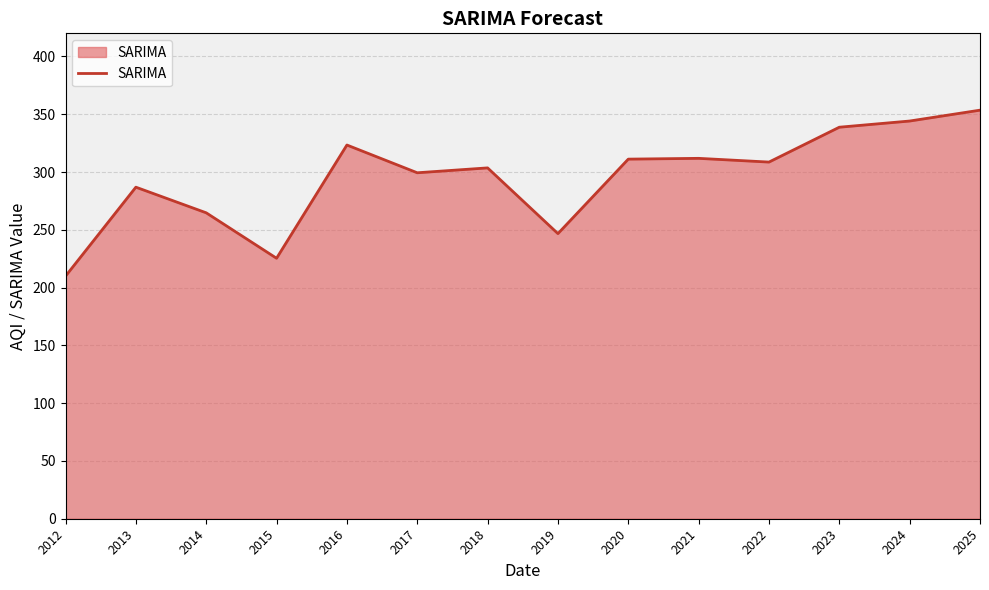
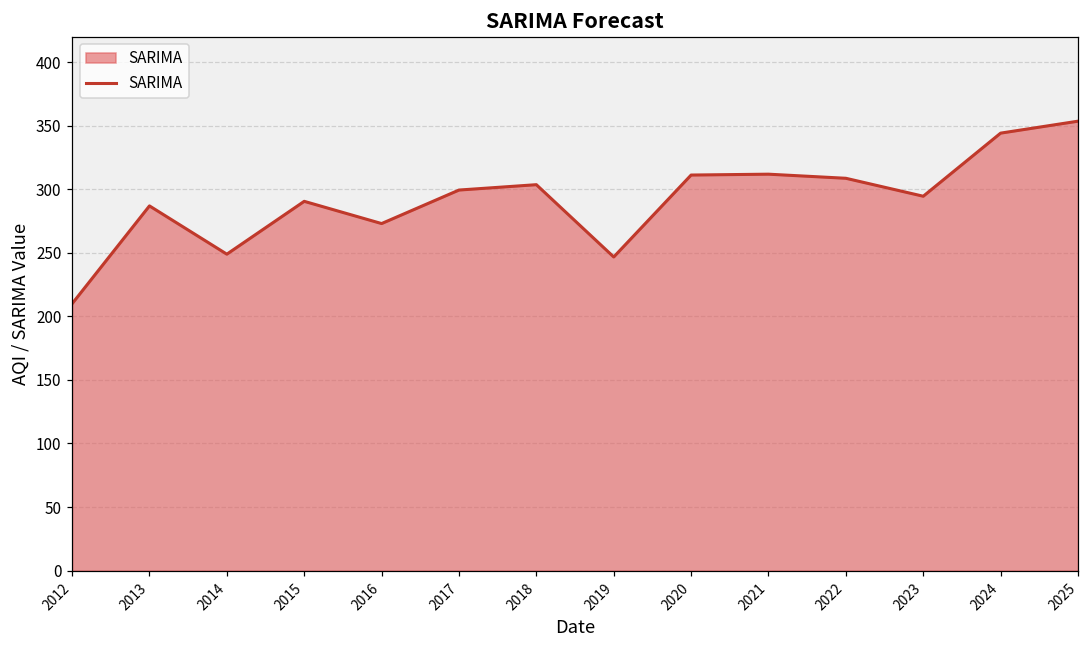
2014: 265 -> 249
2015: 225 -> 290
2016: 323 -> 273
2023: 339 -> 294
